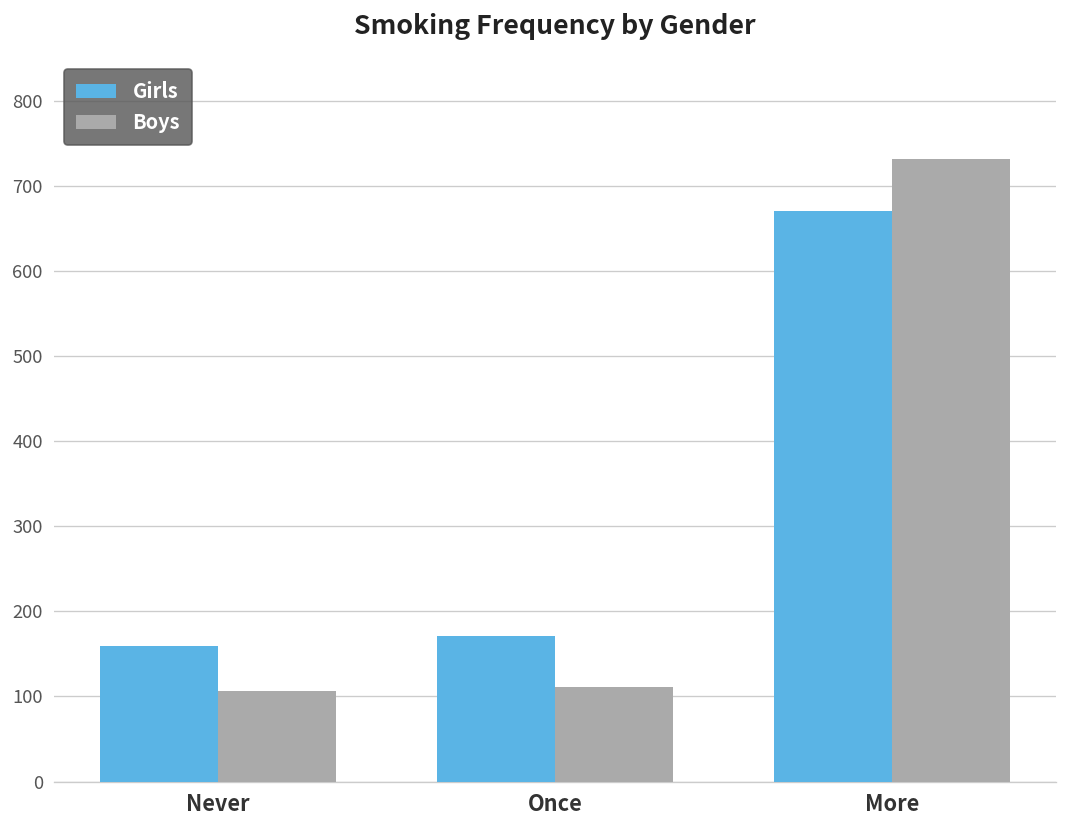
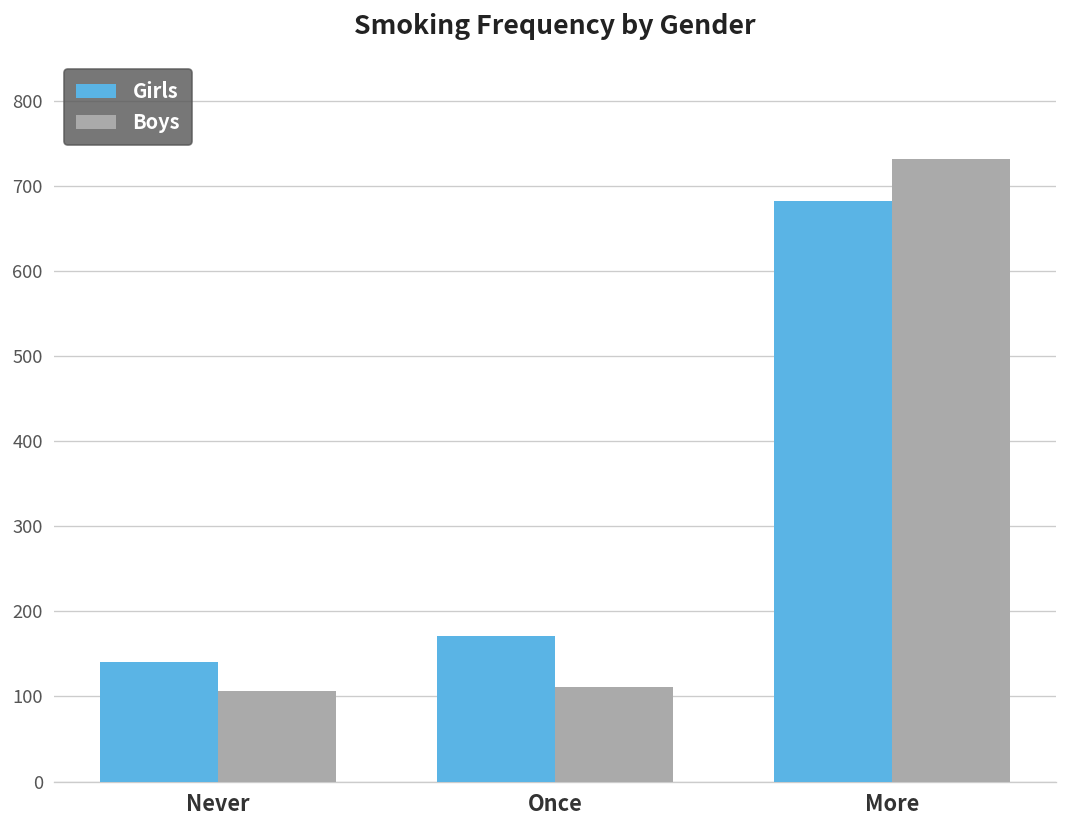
Girls, Never: 160 -> 140
Girls, More: 670 -> 680
